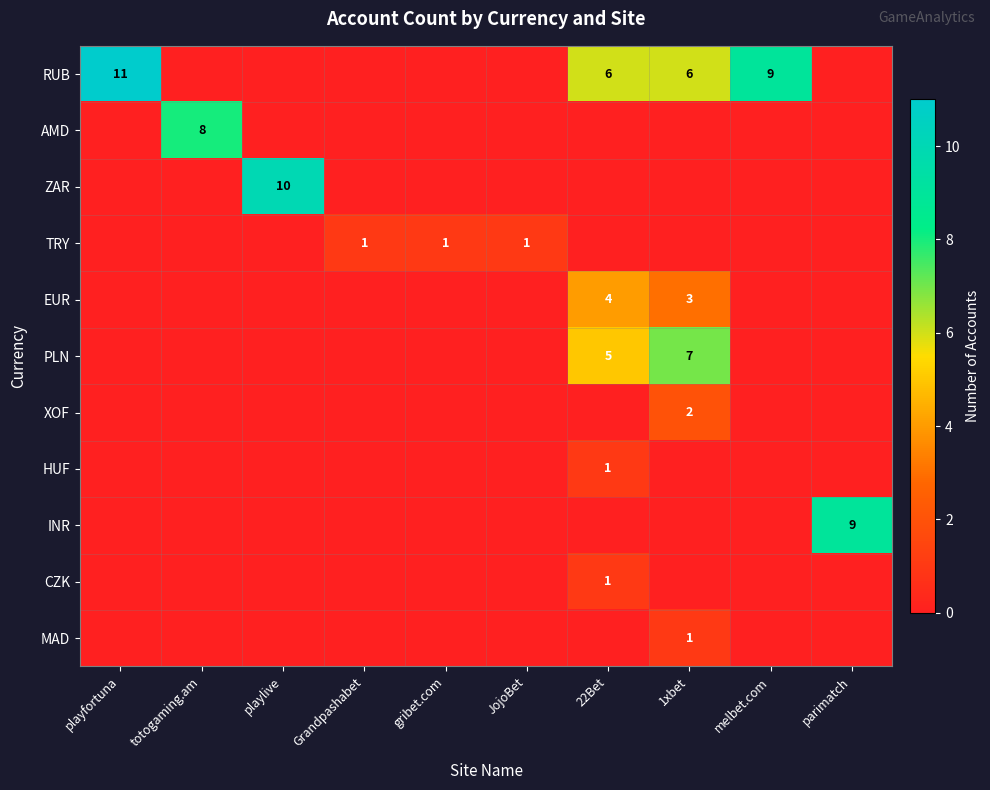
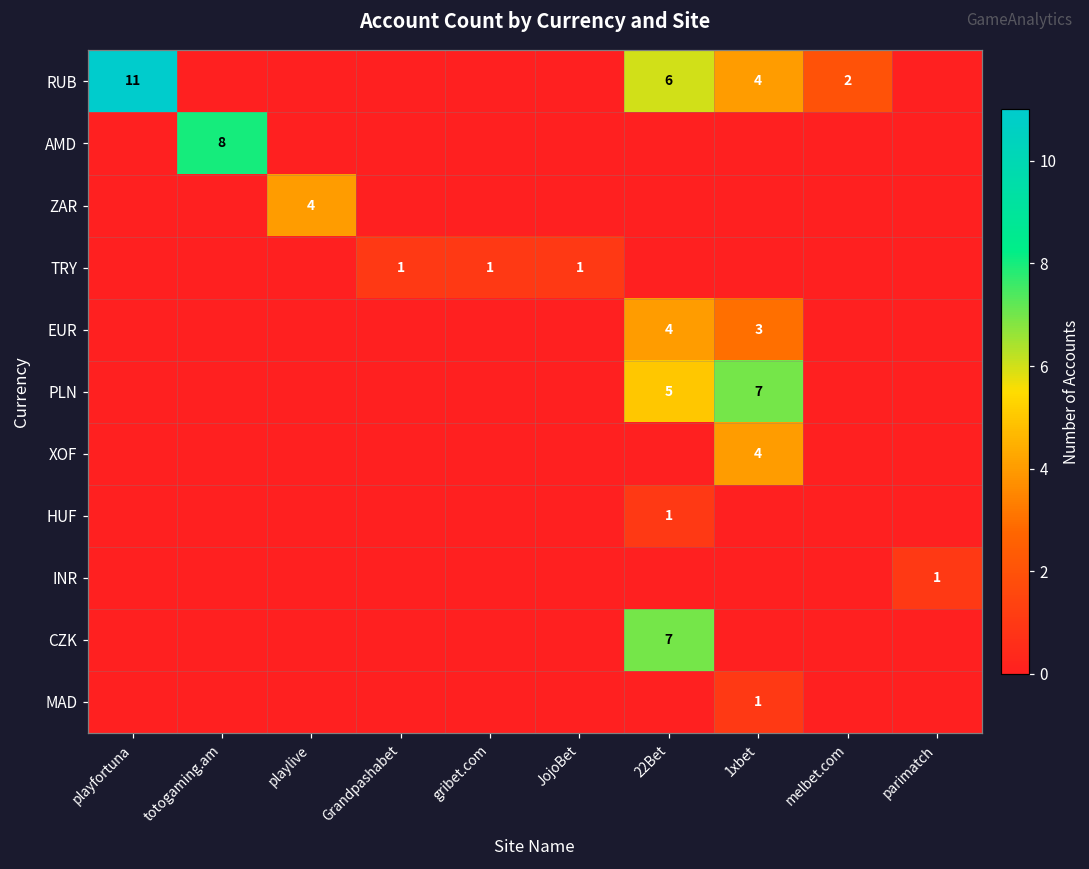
RUB, 1xbet: 6 -> 4
RUB, melbet.com: 9 -> 2
ZAR, playlive: 10 -> 4
XOF, 1xbet: 2 -> 4
INR, parimatch: 9 -> 1
CZK, 22Bet: 1 -> 7
